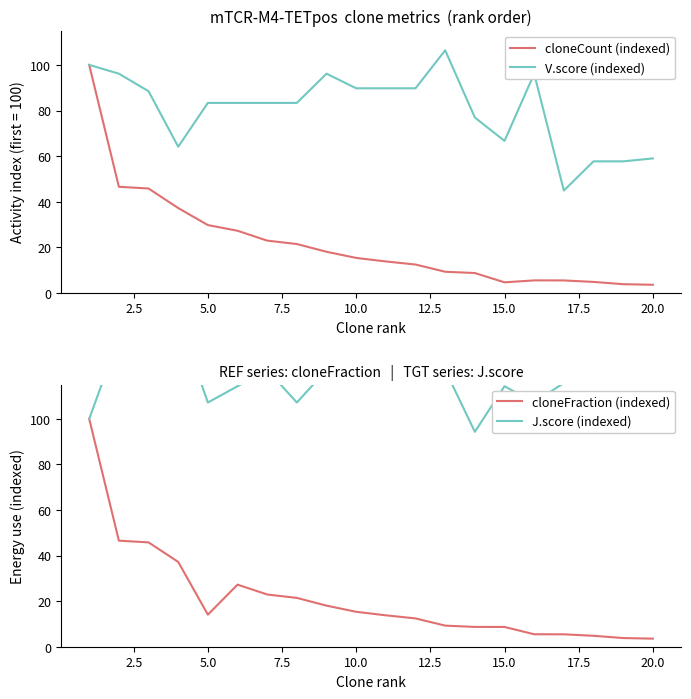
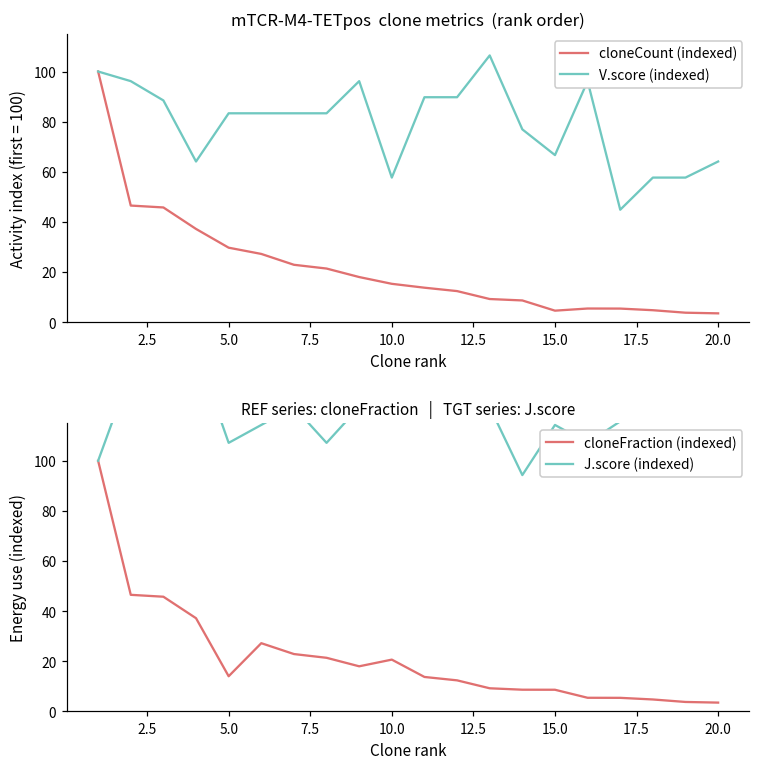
mTCR-M4-TETpos clone metrics (rank order), V.score (indexed), 10.0: 90 -> 58
mTCR-M4-TETpos clone metrics (rank order), V.score (indexed), 20.0: 59 -> 64
REF series: cloneFraction | TGT series: J.score, cloneFraction (indexed), 10.0: 15 -> 21
